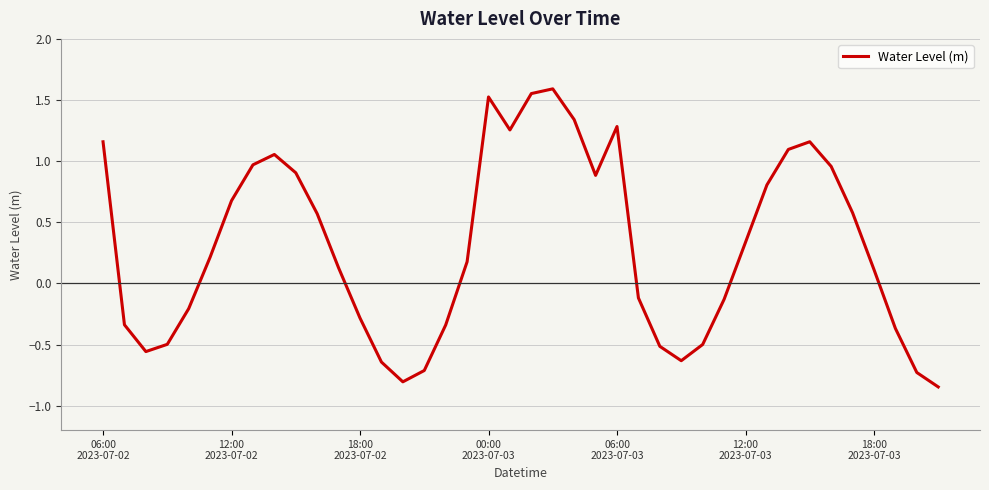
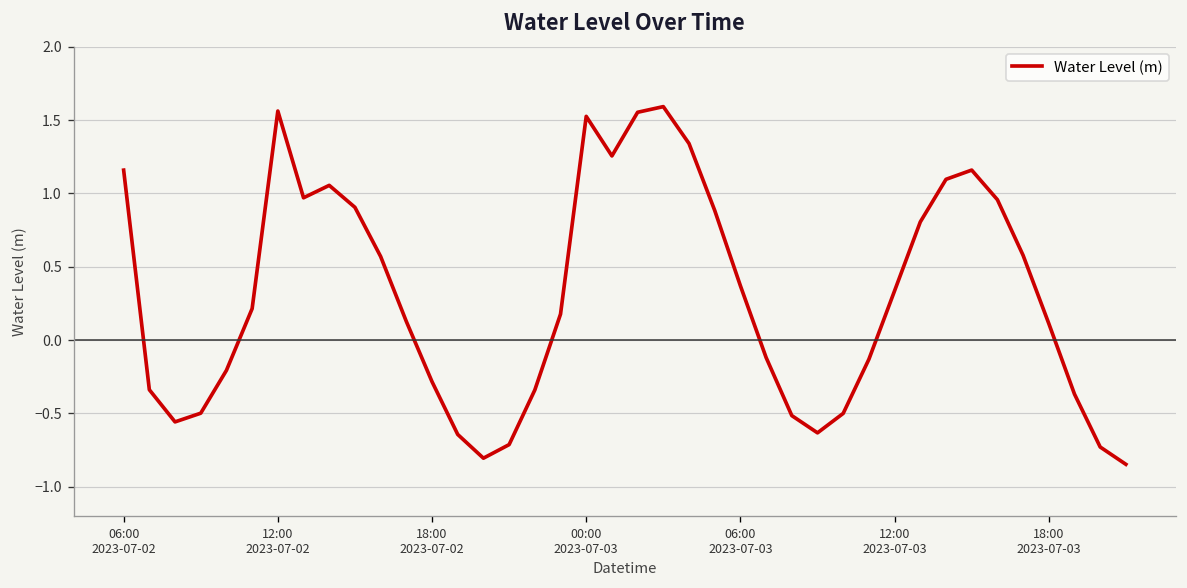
12:00 2023-07-02: 0.68 -> 1.56
06:00 2023-07-03: 1.28 -> 0.37
